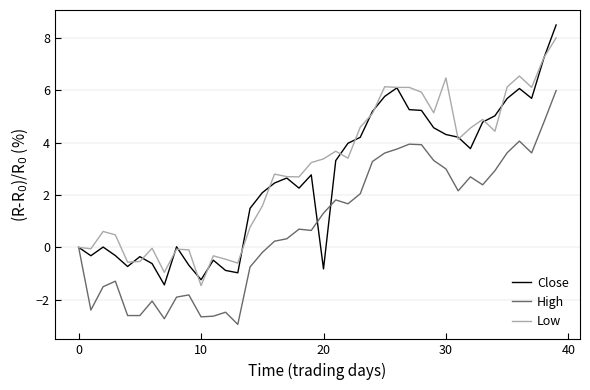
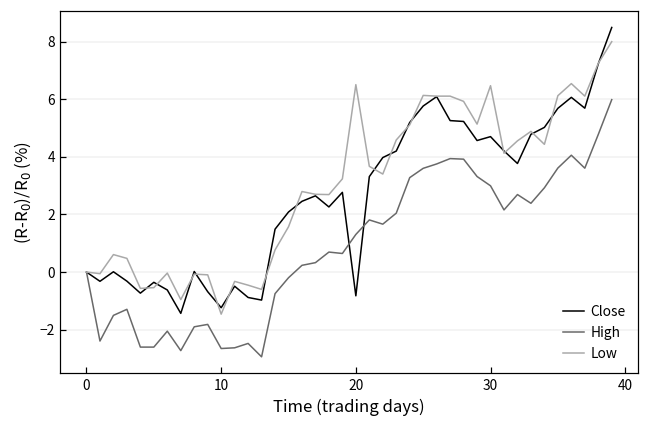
Low, 20: 3.4 -> 6.5
Close, 30: 4.3 -> 4.7
